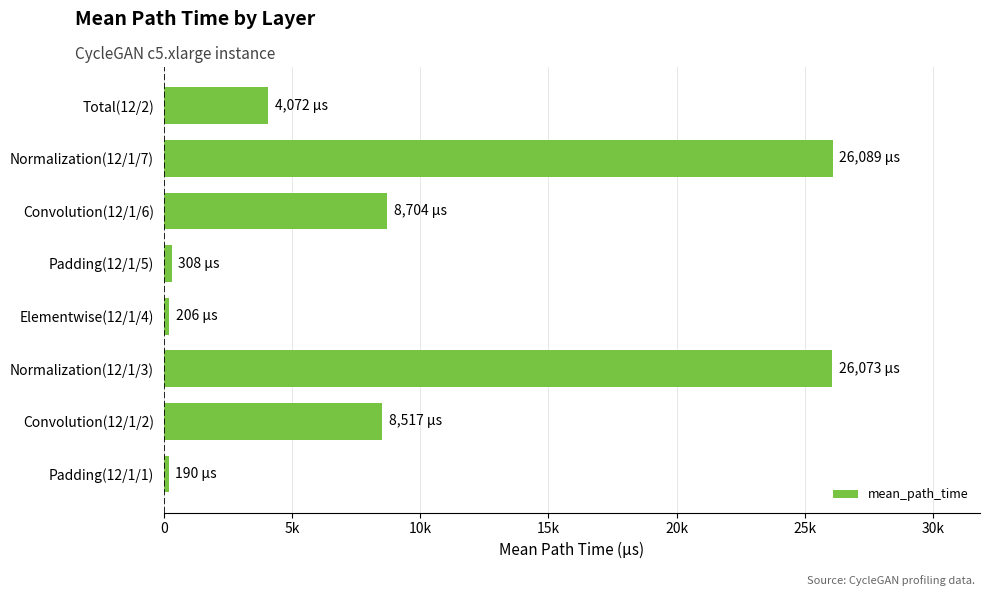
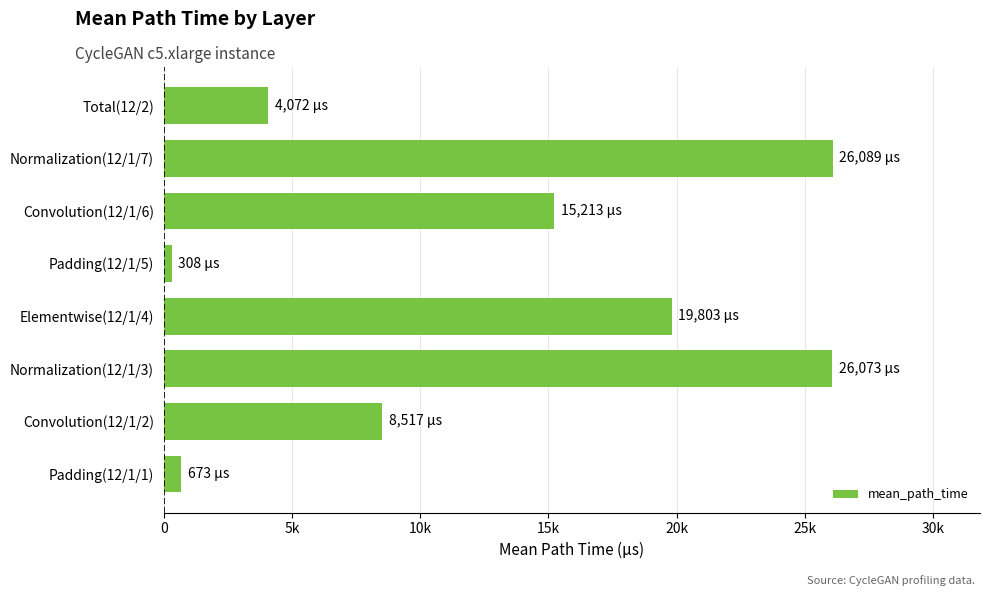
Convolution(12/1/6): 8,704 -> 15,213
Elementwise(12/1/4): 206 -> 19,803
Padding(12/1/1): 190 -> 673
